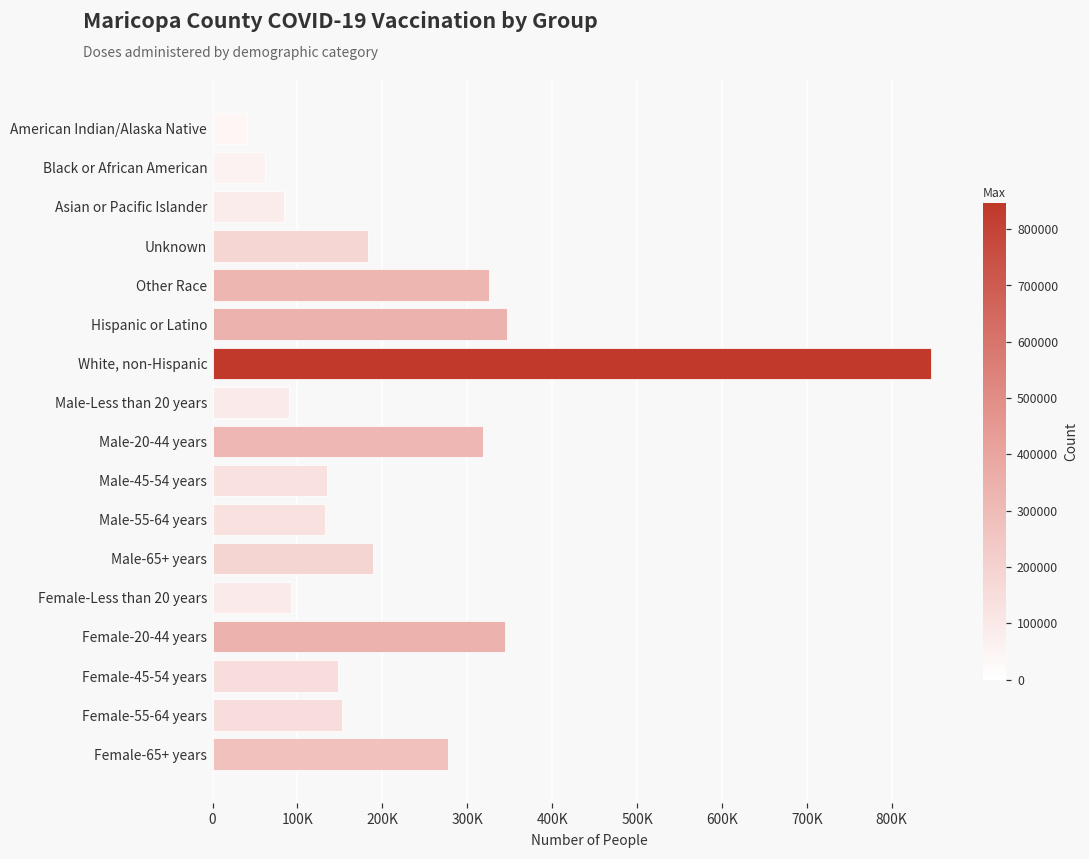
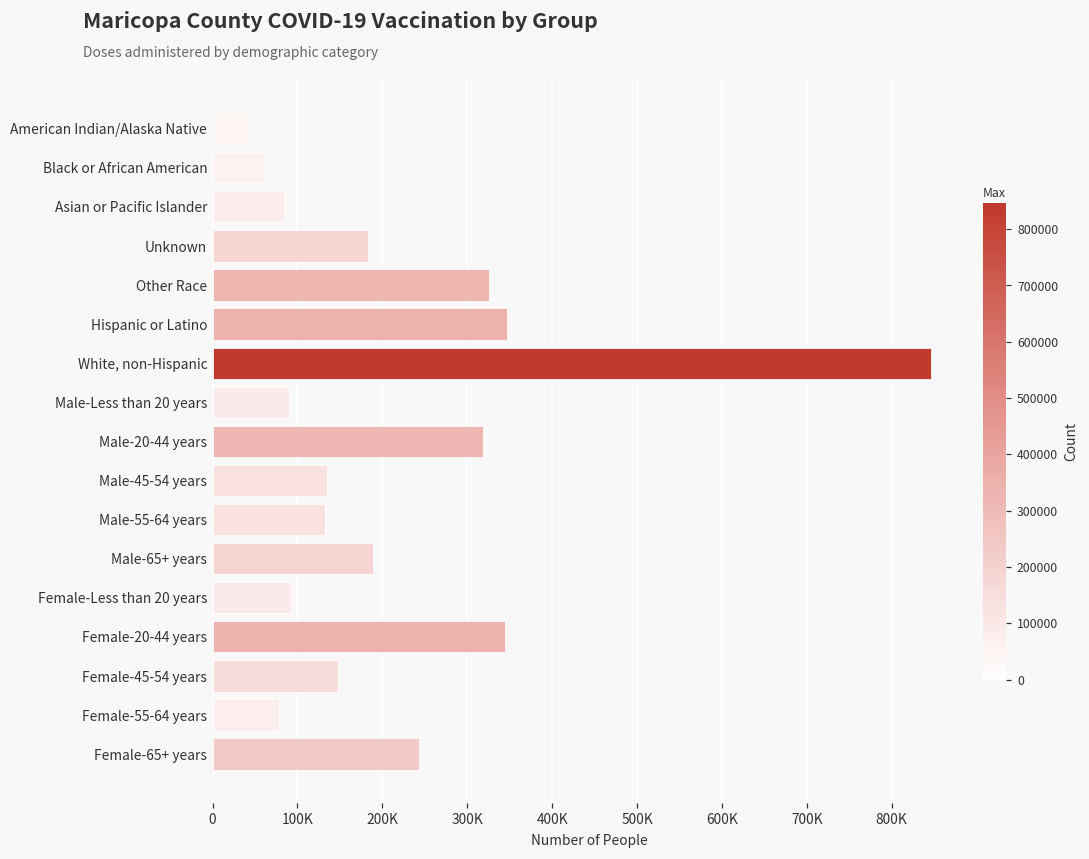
Female-55-64 years: 150000 -> 80000
Female-65+ years: 280000 -> 240000
